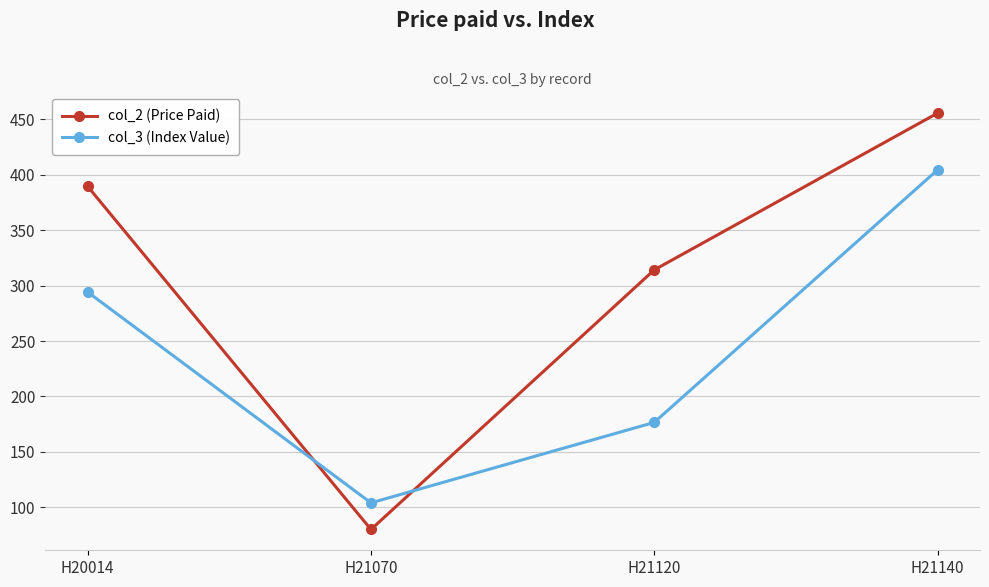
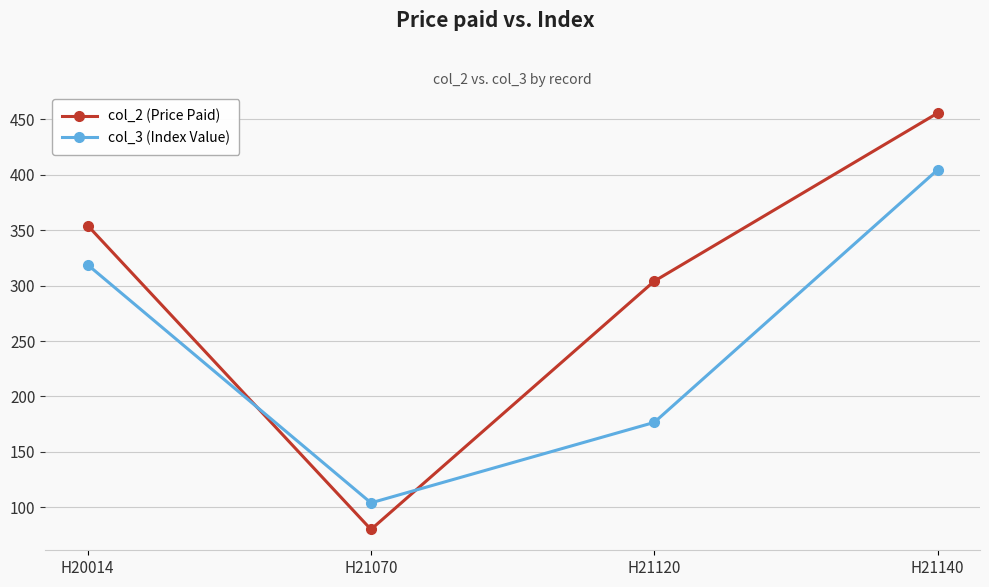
col_2 (Price Paid), H20014: 389 -> 354
col_3 (Index Value), H20014: 294 -> 319
col_2 (Price Paid), H21120: 314 -> 304
